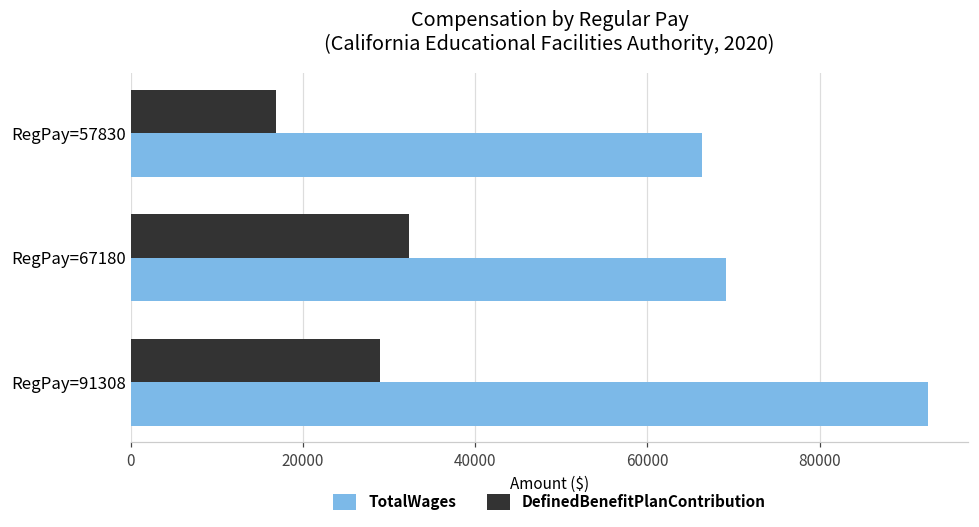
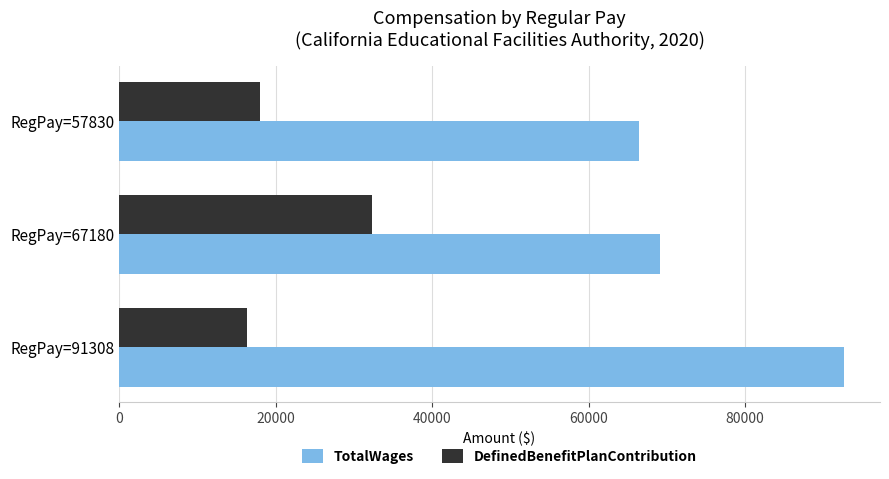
DefinedBenefitPlanContribution, RegPay=57830: 17000 -> 18000
DefinedBenefitPlanContribution, RegPay=91308: 29000 -> 16000
